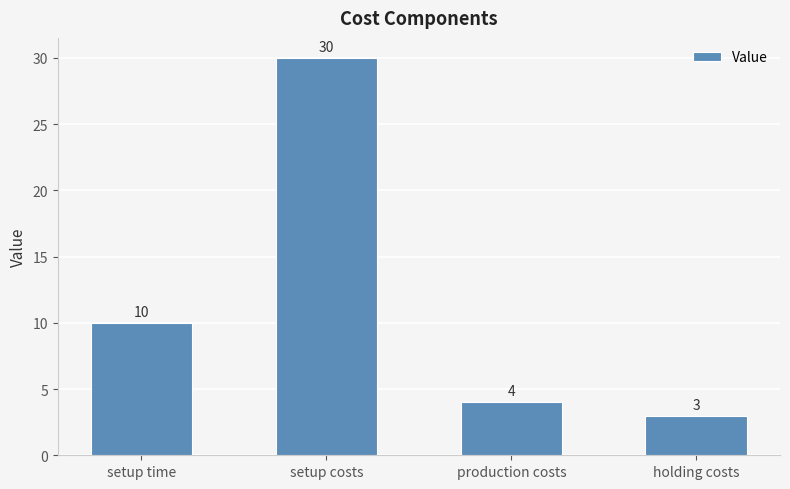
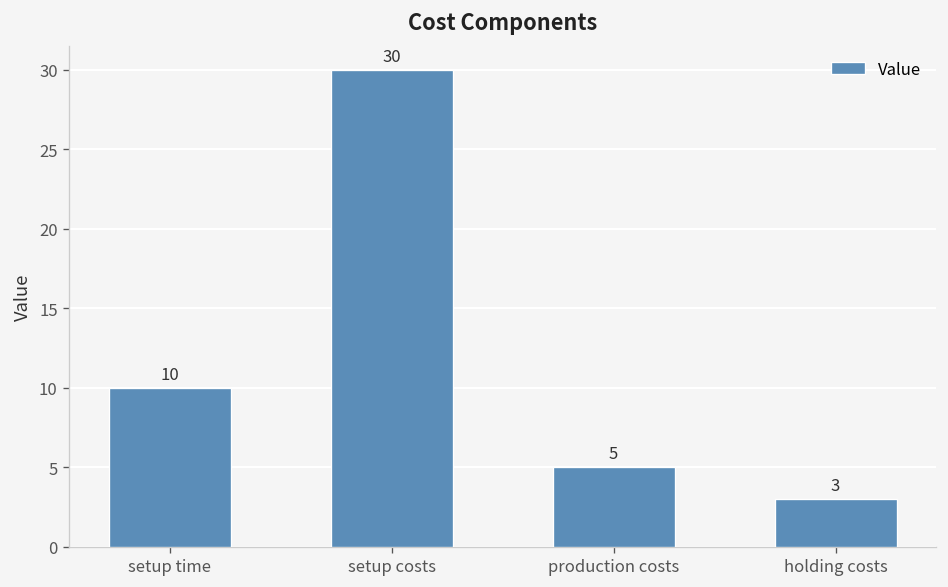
production costs: 4 -> 5
